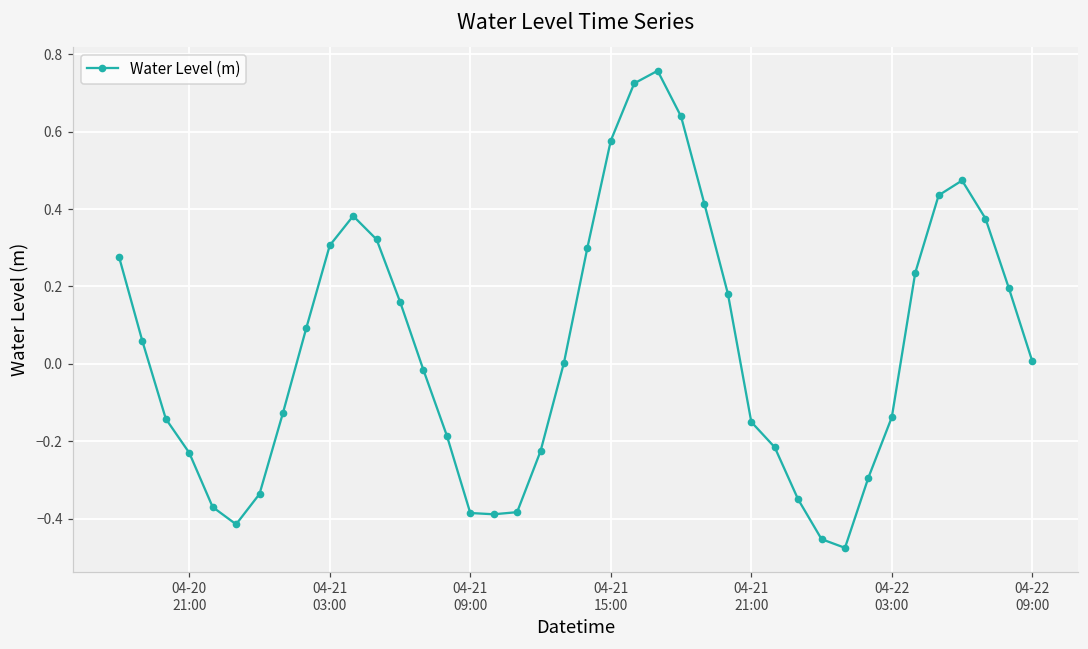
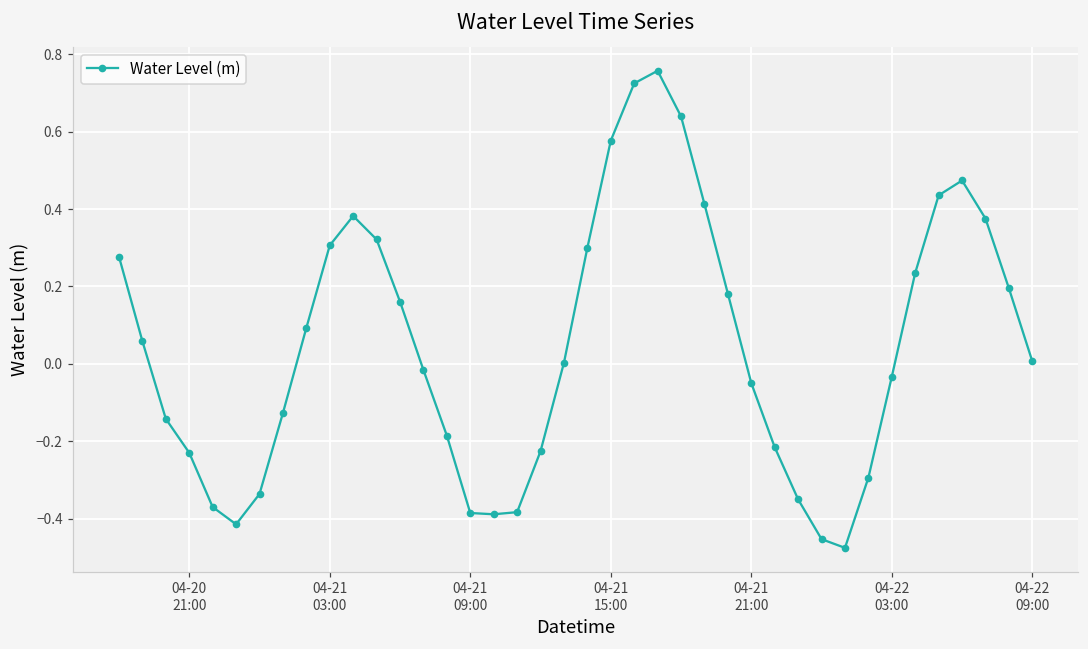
04-21 21:00: -0.15 -> -0.05
04-22 03:00: -0.14 -> -0.03
